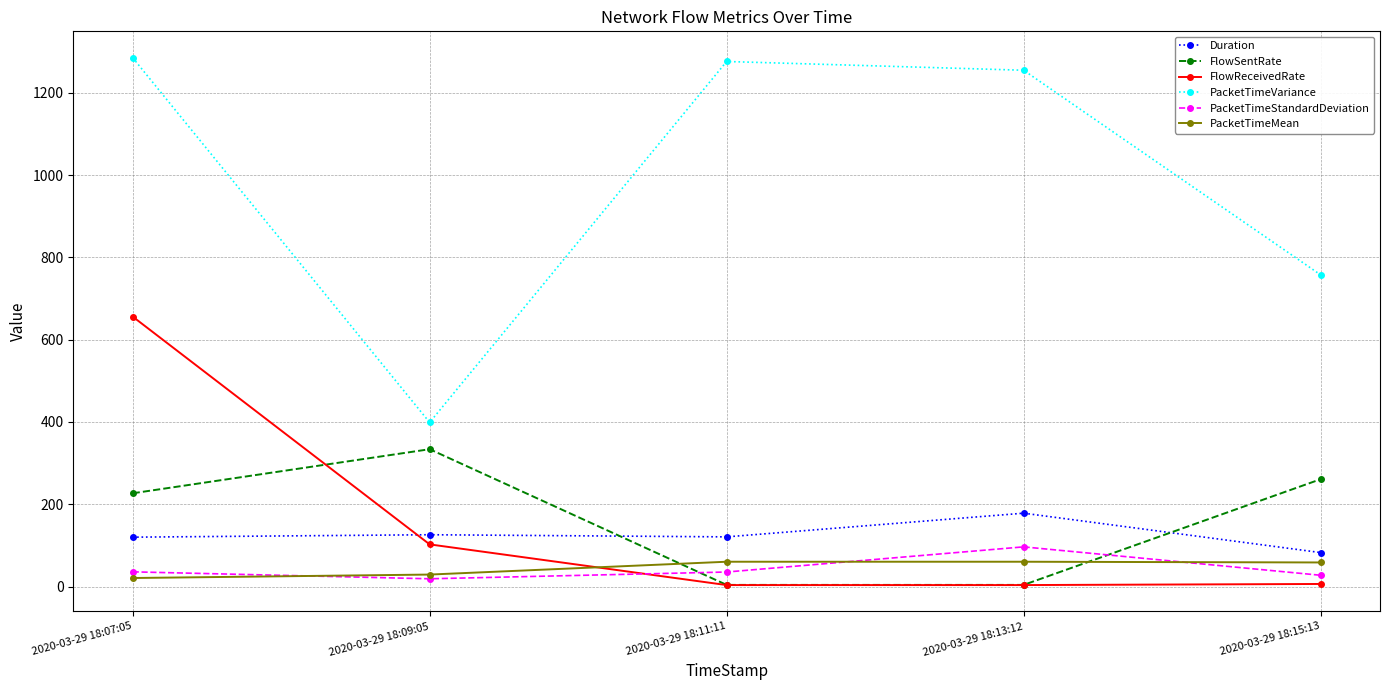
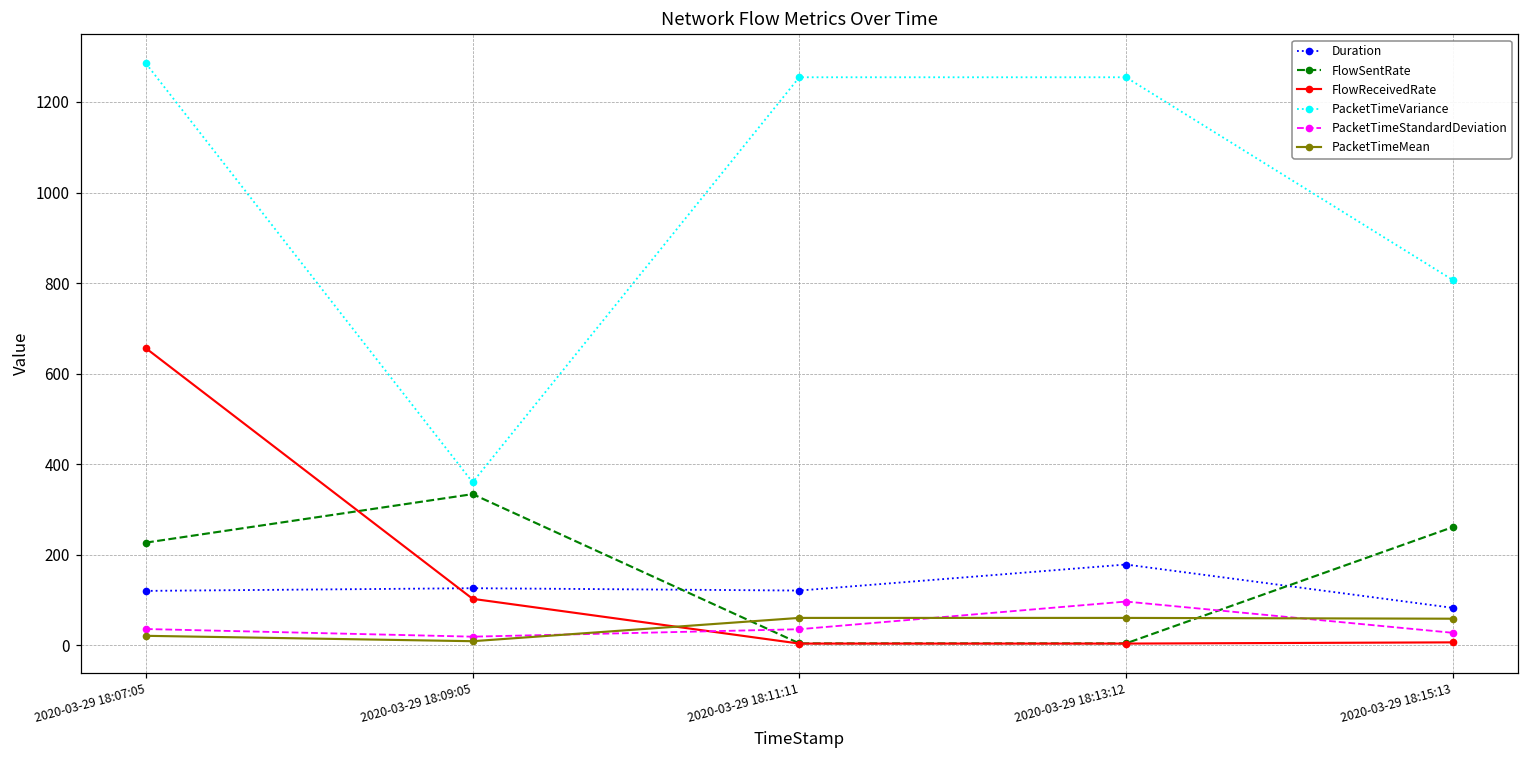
PacketTimeVariance, 2020-03-29 18:09:05: 400 -> 360
PacketTimeMean, 2020-03-29 18:09:05: 30 -> 10
PacketTimeVariance, 2020-03-29 18:11:11: 1280 -> 1250
PacketTimeVariance, 2020-03-29 18:15:13: 760 -> 810
